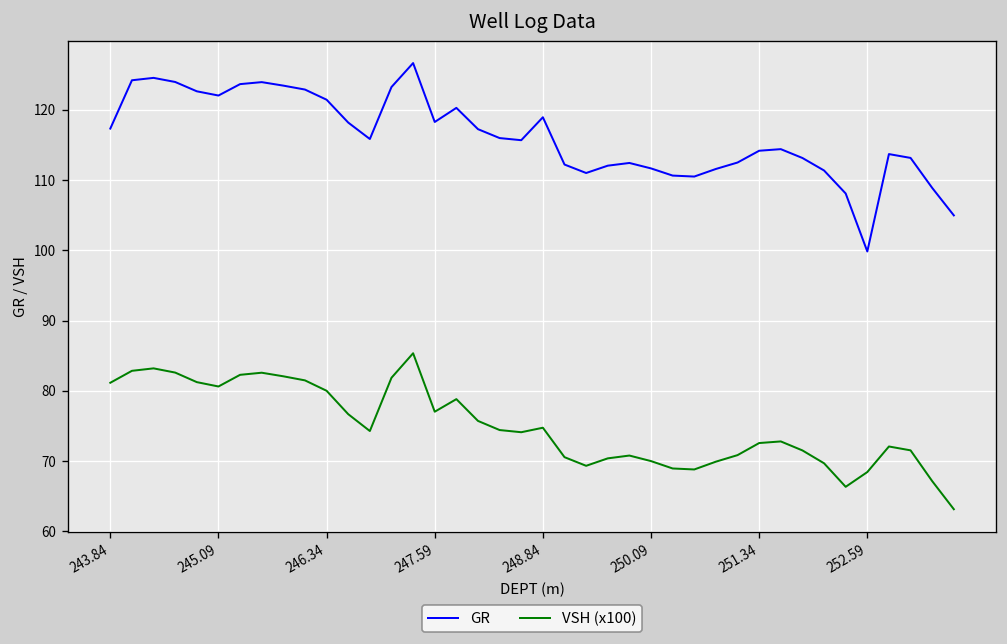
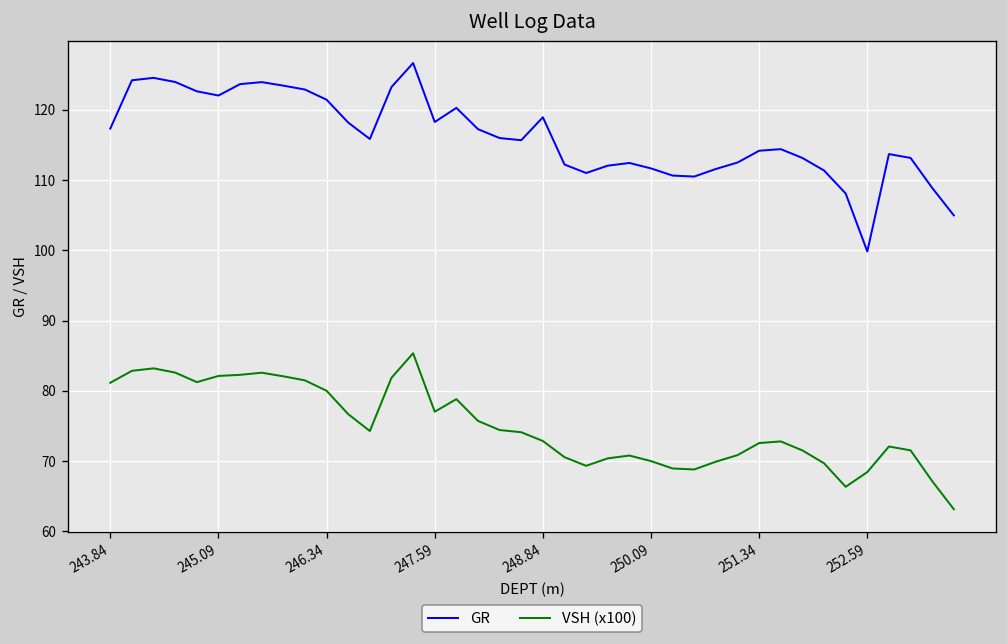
VSH (x100), 245.09: 81 -> 82
VSH (x100), 248.84: 75 -> 73
